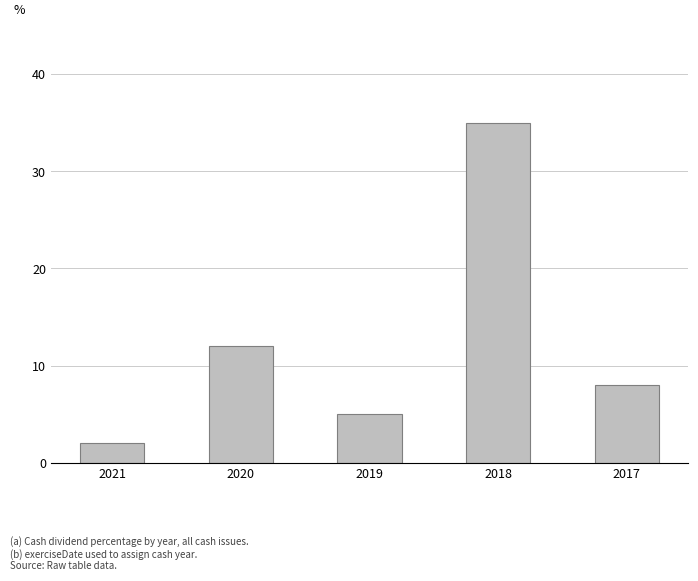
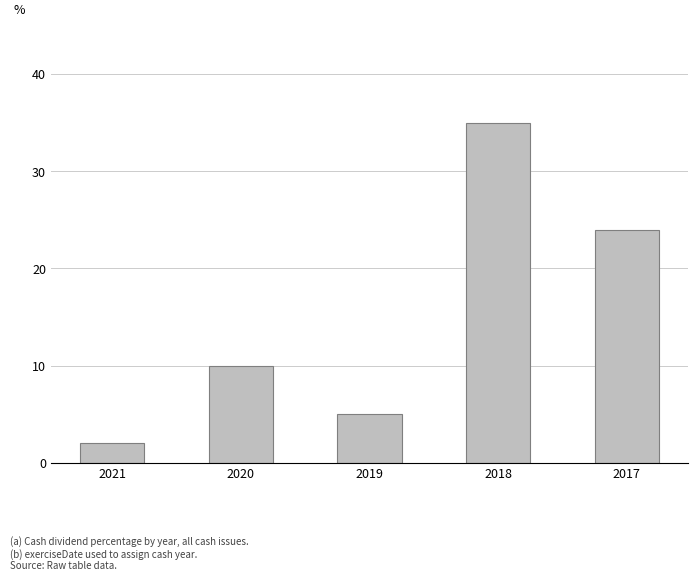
2020: 12 -> 10
2017: 8 -> 24
